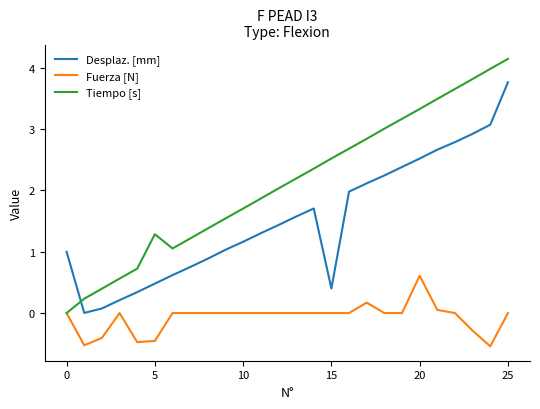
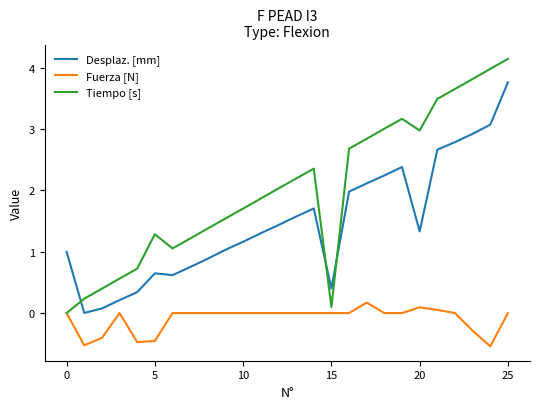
Desplaz. [mm], 5: 0.5 -> 0.6
Tiempo [s], 15: 2.5 -> 0.1
Desplaz. [mm], 20: 2.5 -> 1.3
Fuerza [N], 20: 0.6 -> 0.1
Tiempo [s], 20: 3.3 -> 3.0
